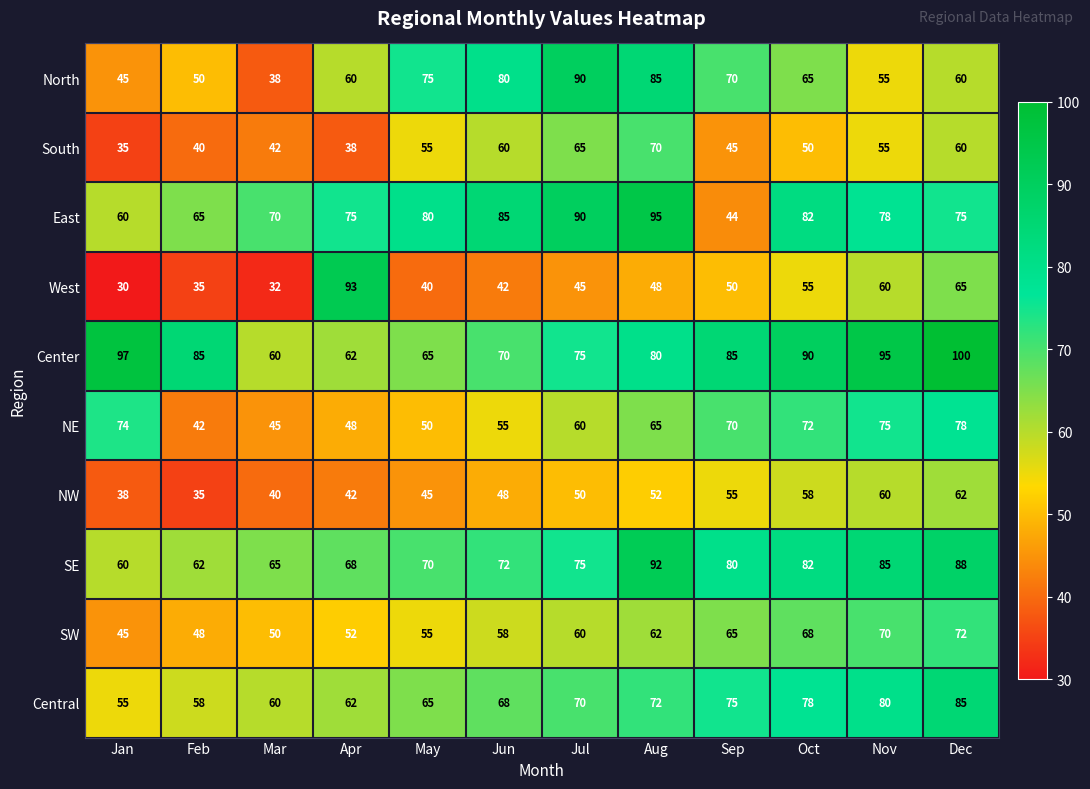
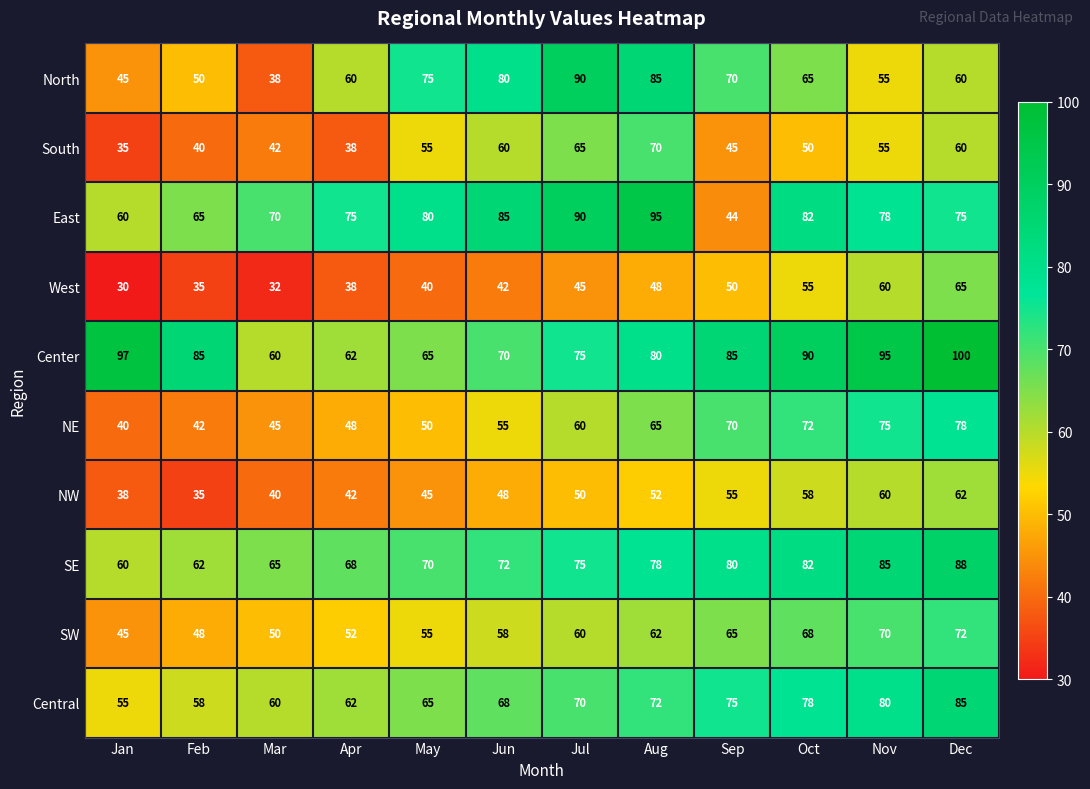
West, Apr: 93 -> 38
NE, Jan: 74 -> 40
SE, Aug: 92 -> 78
